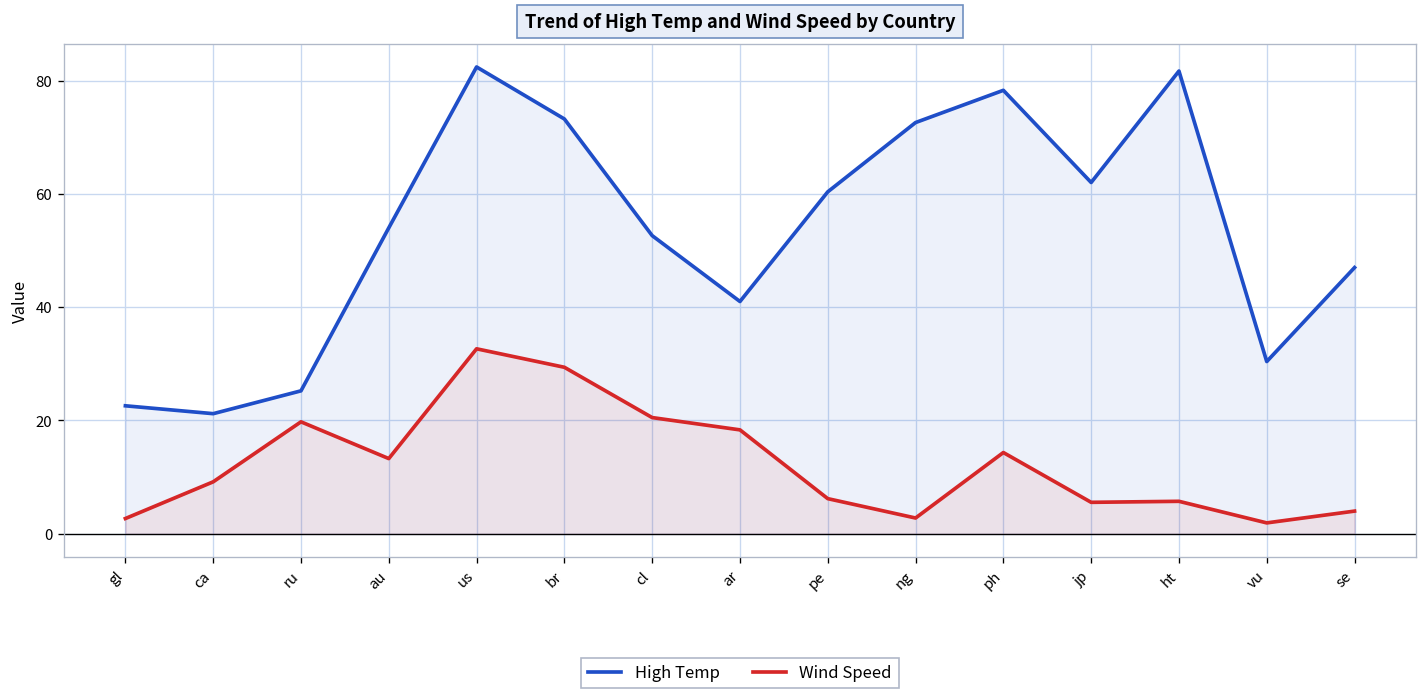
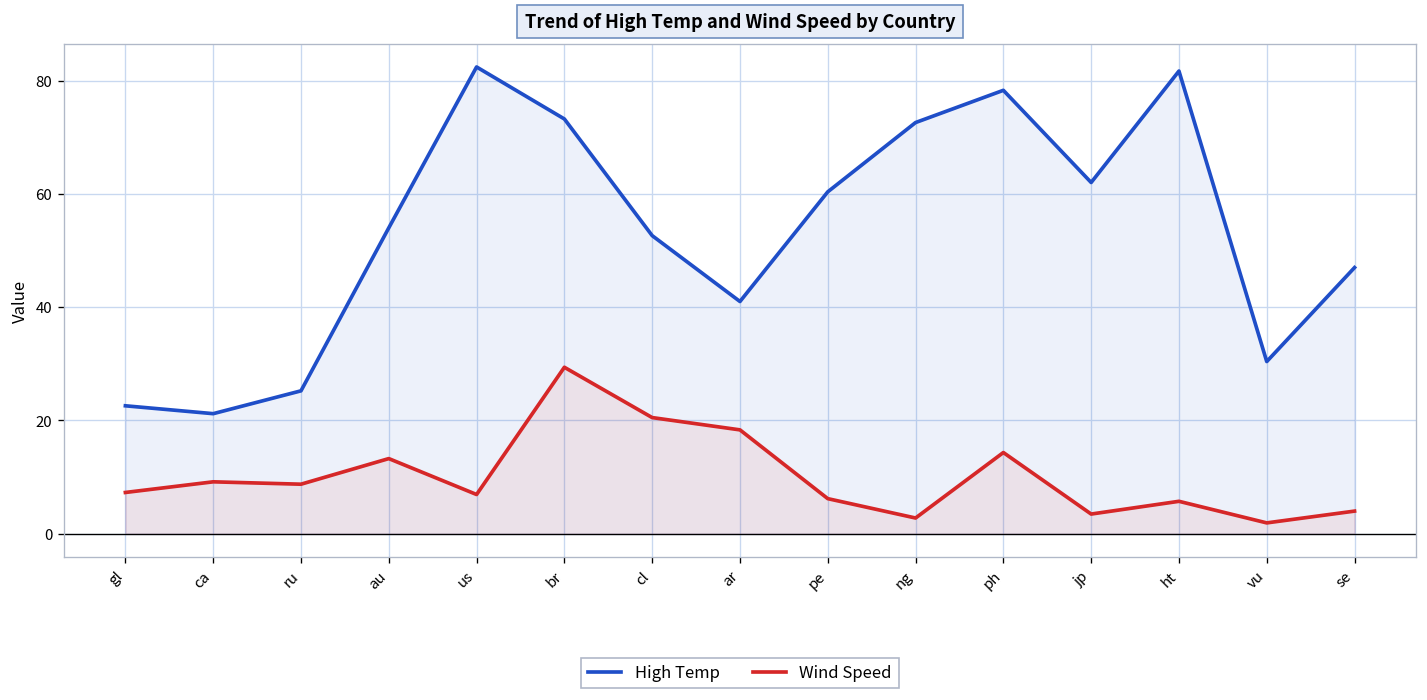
Wind Speed, gl: 3 -> 7
Wind Speed, ru: 20 -> 9
Wind Speed, us: 33 -> 7
Wind Speed, jp: 6 -> 3
